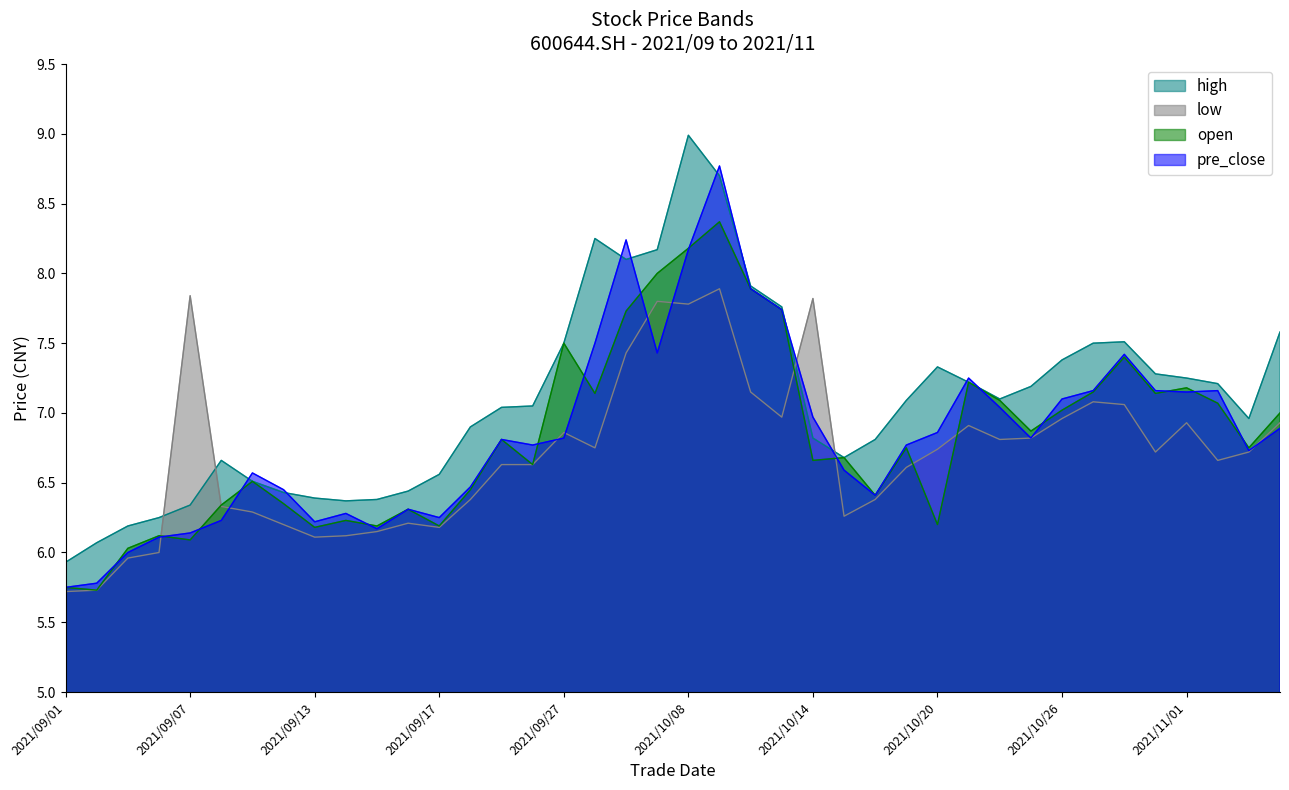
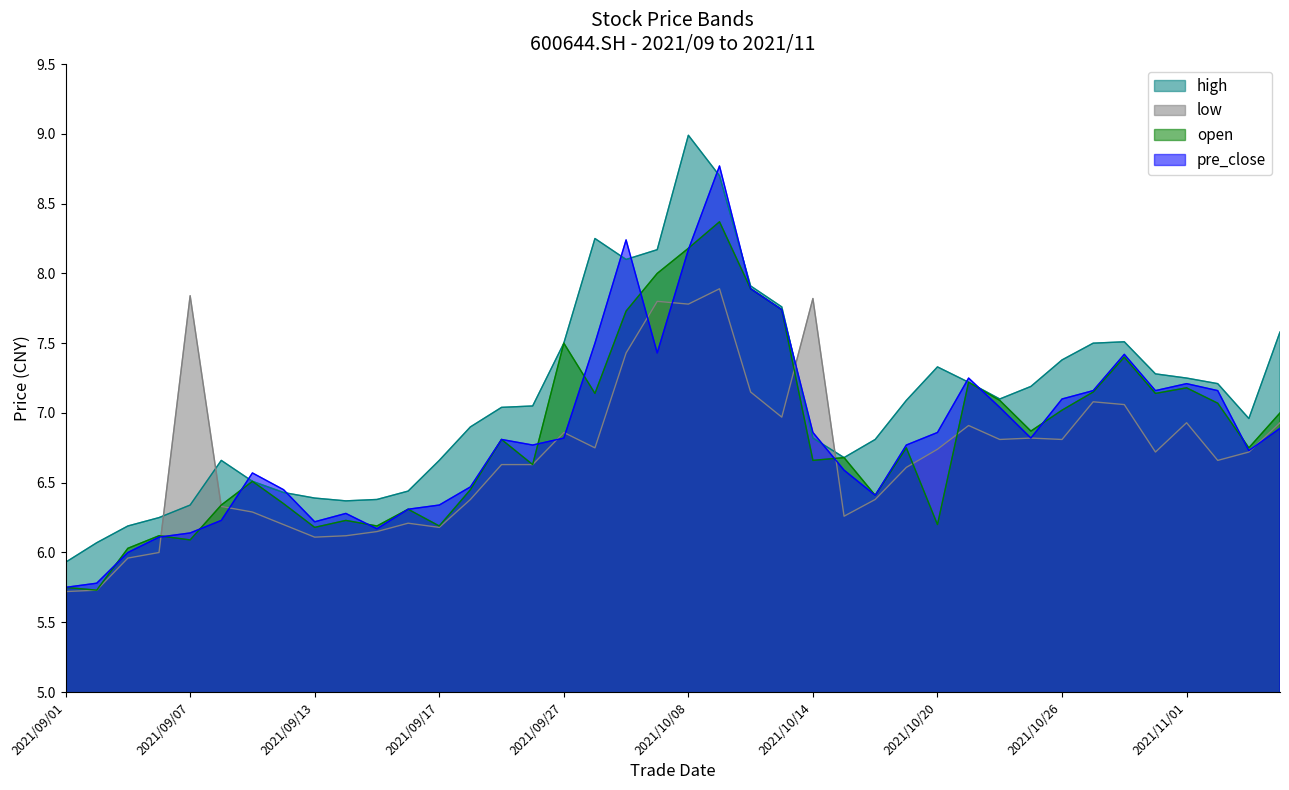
high, 2021/09/17: 6.56 -> 6.66
pre_close, 2021/09/17: 6.25 -> 6.34
pre_close, 2021/10/14: 6.97 -> 6.86
low, 2021/10/26: 6.96 -> 6.81
pre_close, 2021/11/01: 7.15 -> 7.21
